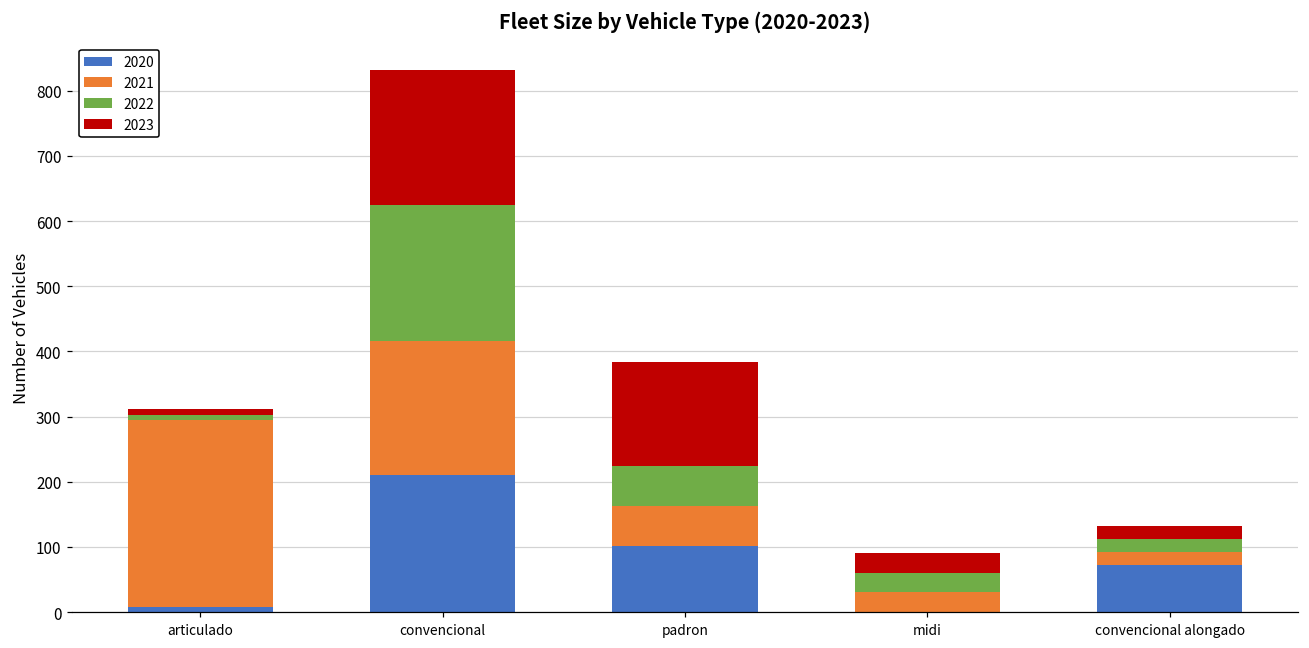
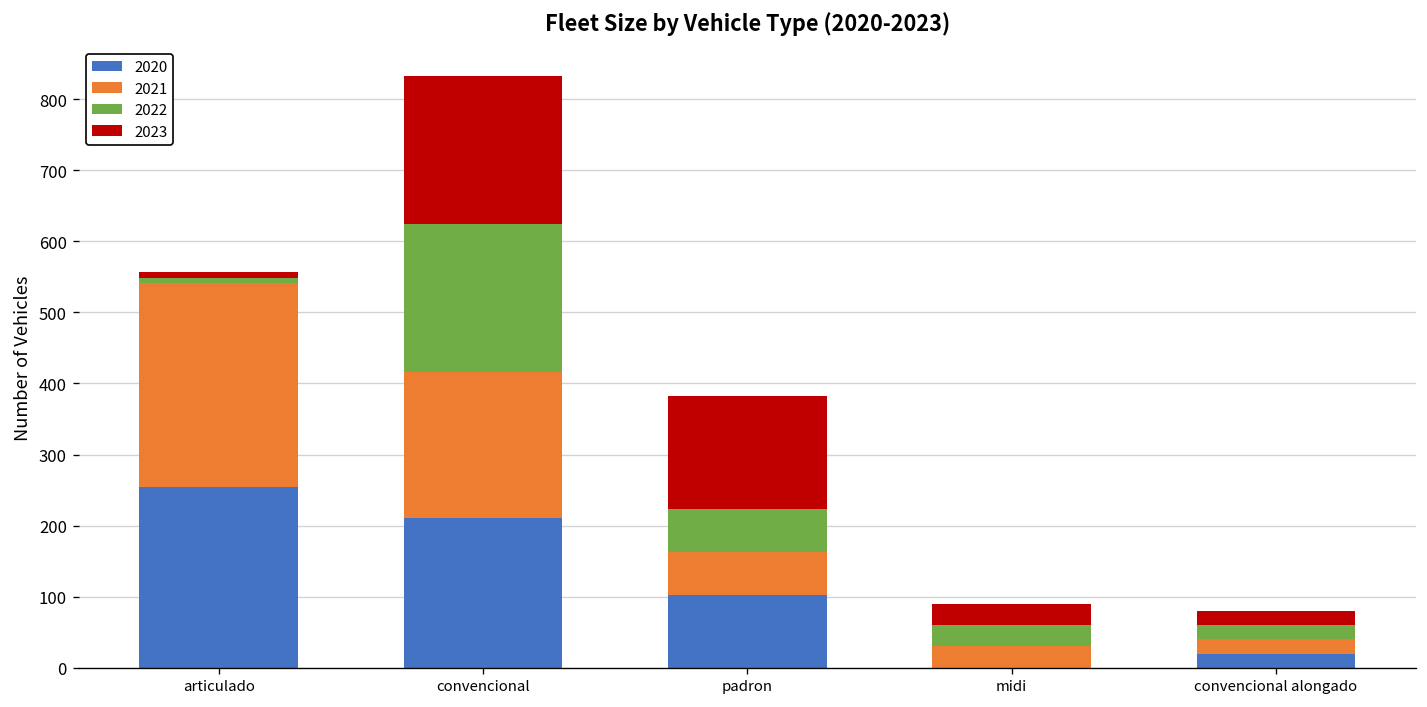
2020, articulado: 10 -> 250
2020, convencional alongado: 70 -> 20
